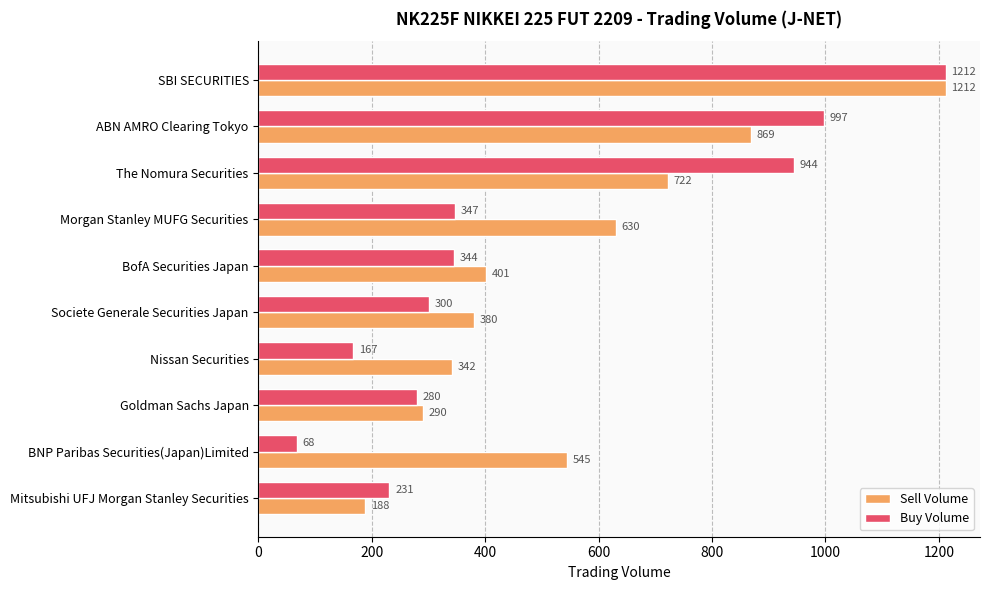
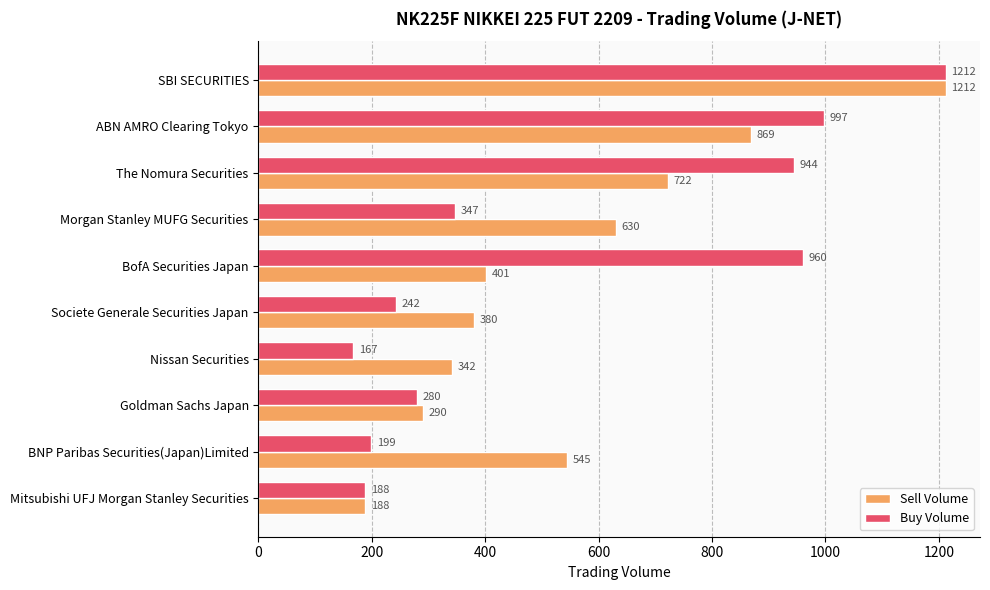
Buy Volume, BofA Securities Japan: 344 -> 960
Buy Volume, Societe Generale Securities Japan: 300 -> 242
Buy Volume, BNP Paribas Securities(Japan)Limited: 68 -> 199
Buy Volume, Mitsubishi UFJ Morgan Stanley Securities: 231 -> 188
